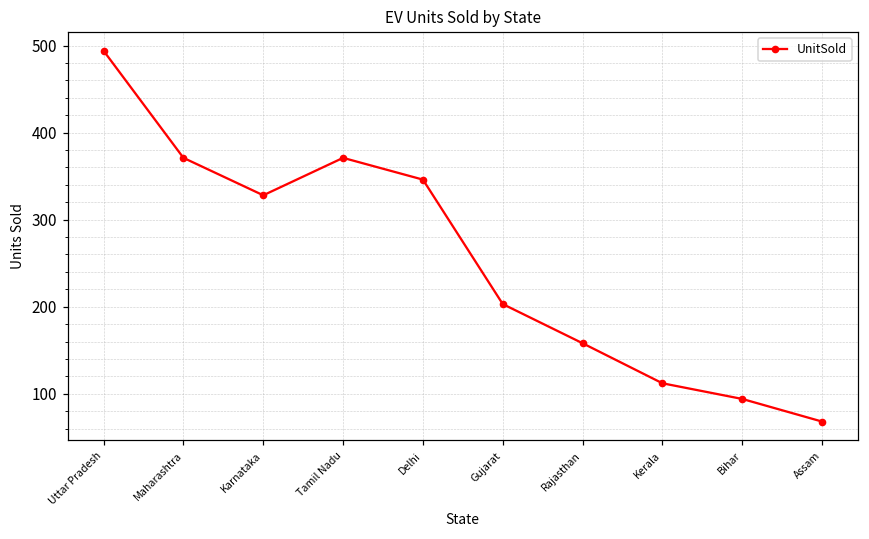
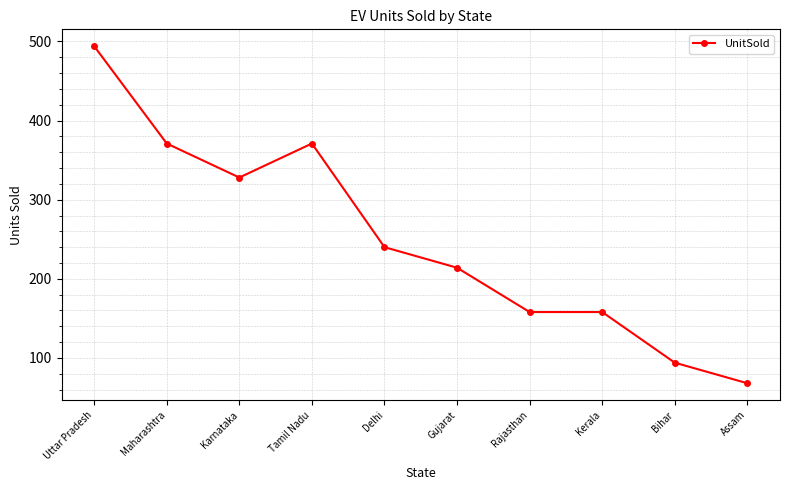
Delhi: 350 -> 240
Gujarat: 200 -> 210
Kerala: 110 -> 160
